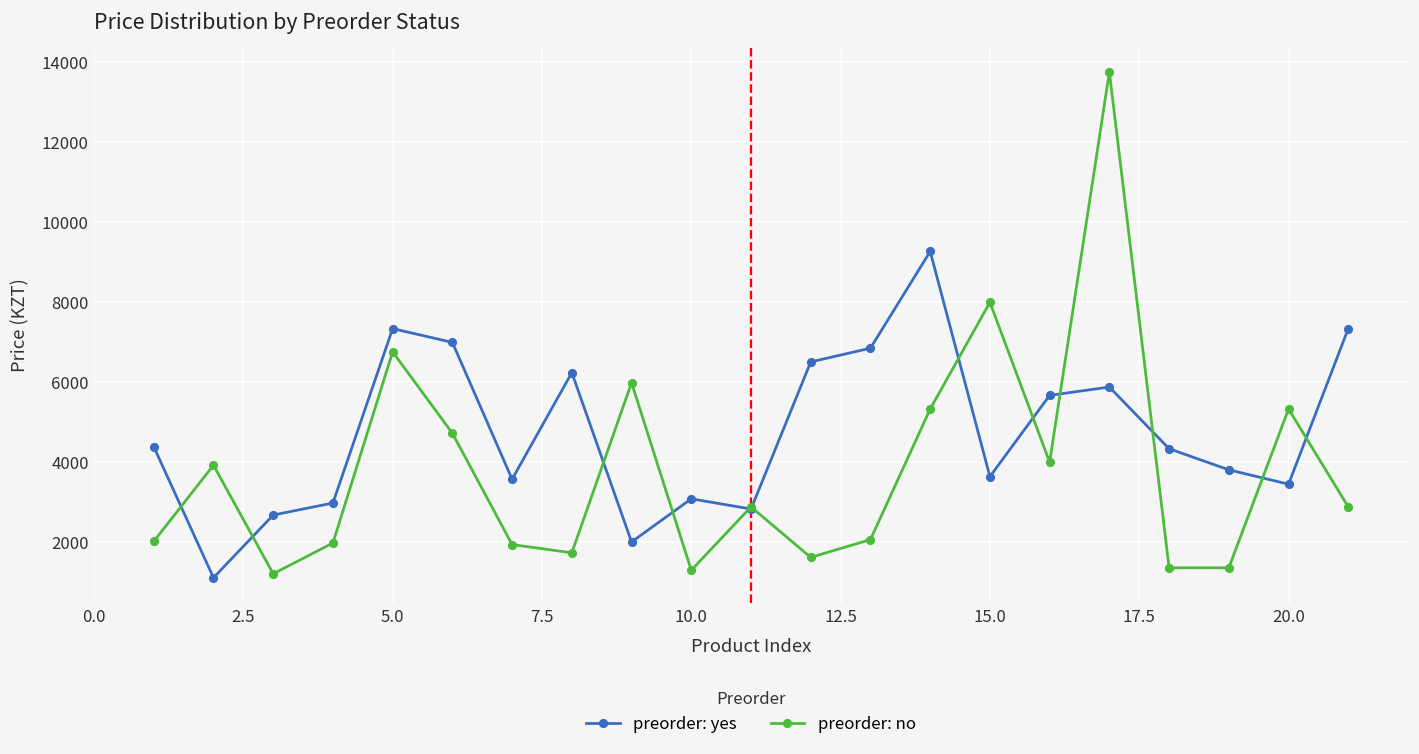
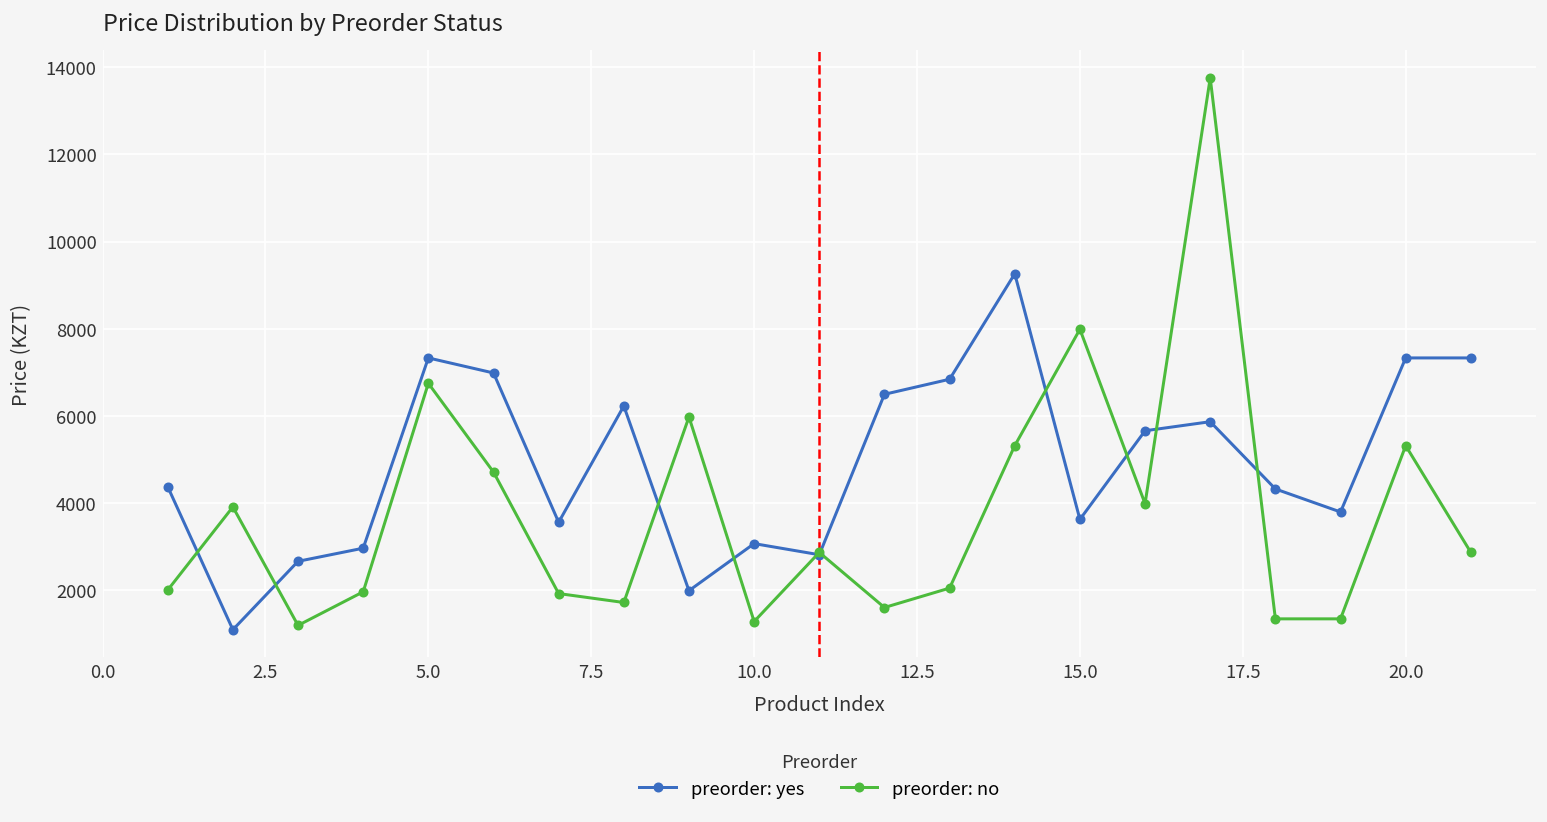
preorder: yes, 20.0: 3400 -> 7300
